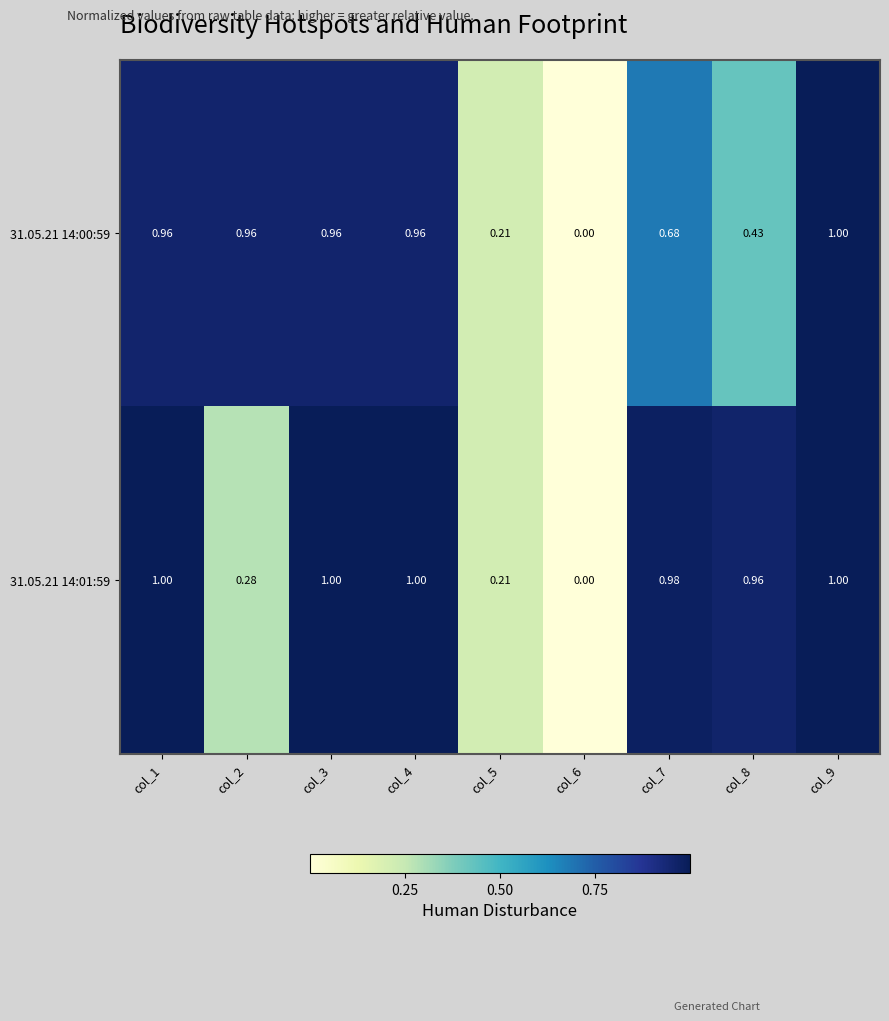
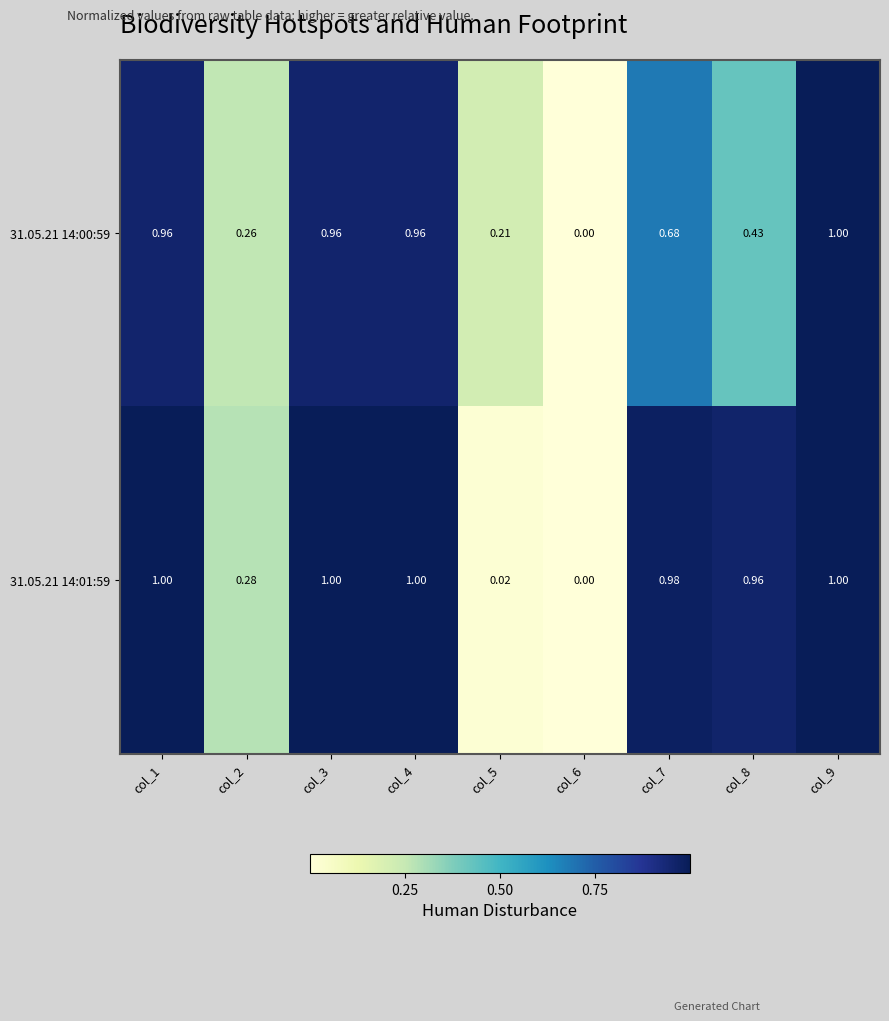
31.05.21 14:00:59, col_2: 0.96 -> 0.26
31.05.21 14:01:59, col_5: 0.21 -> 0.02
